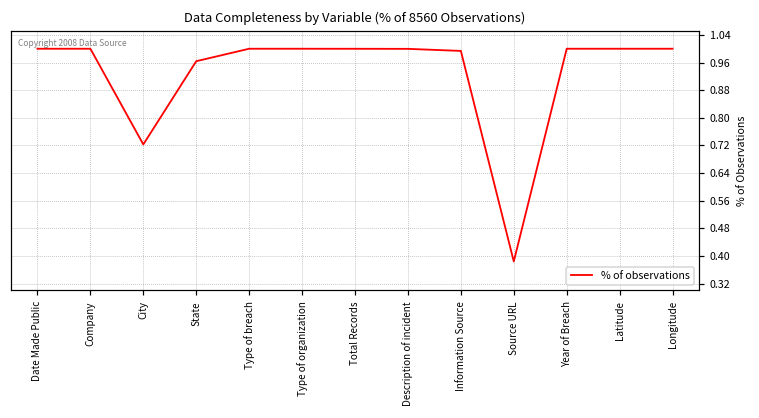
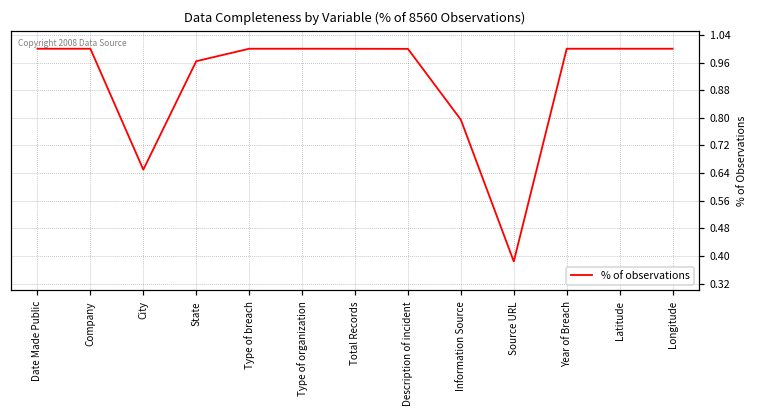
City: 0.72 -> 0.65
Information Source: 0.99 -> 0.79
